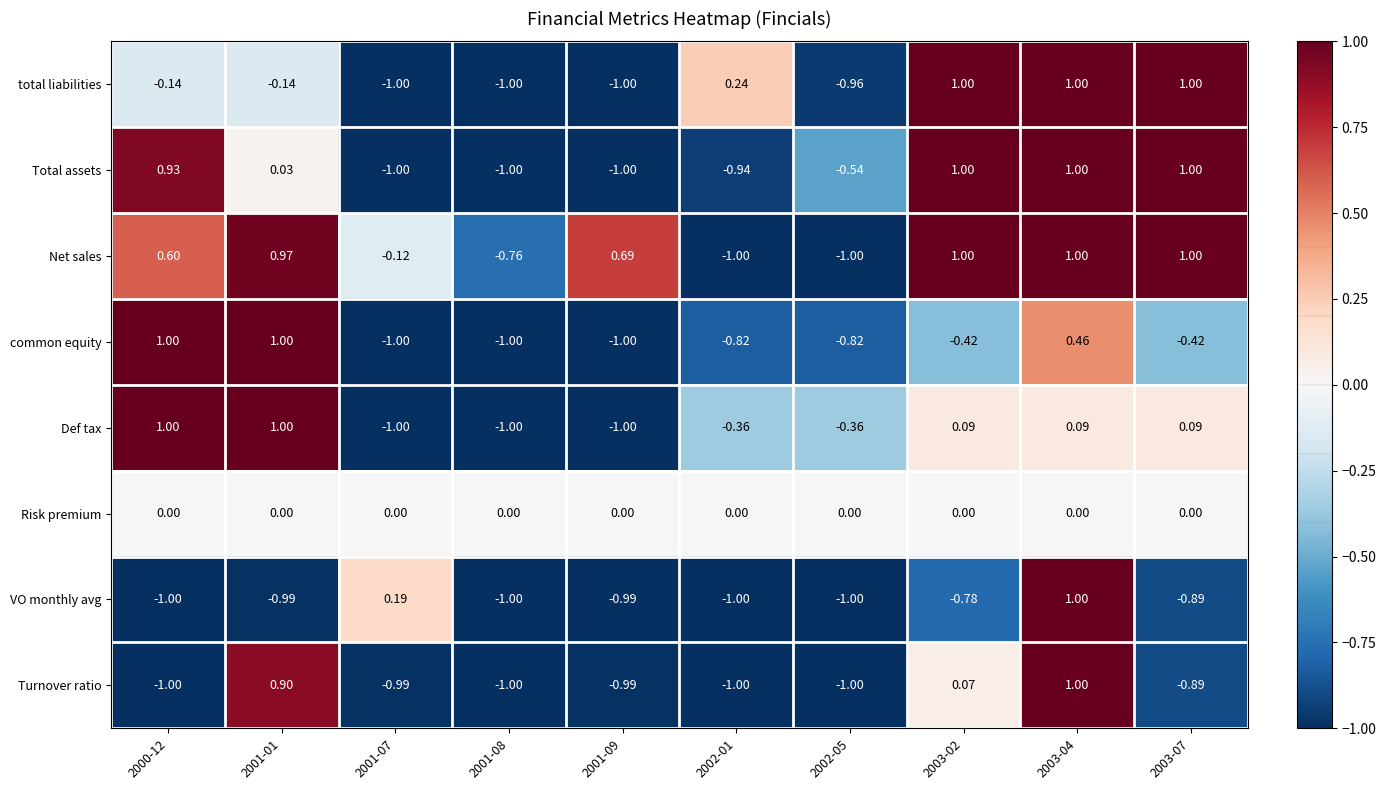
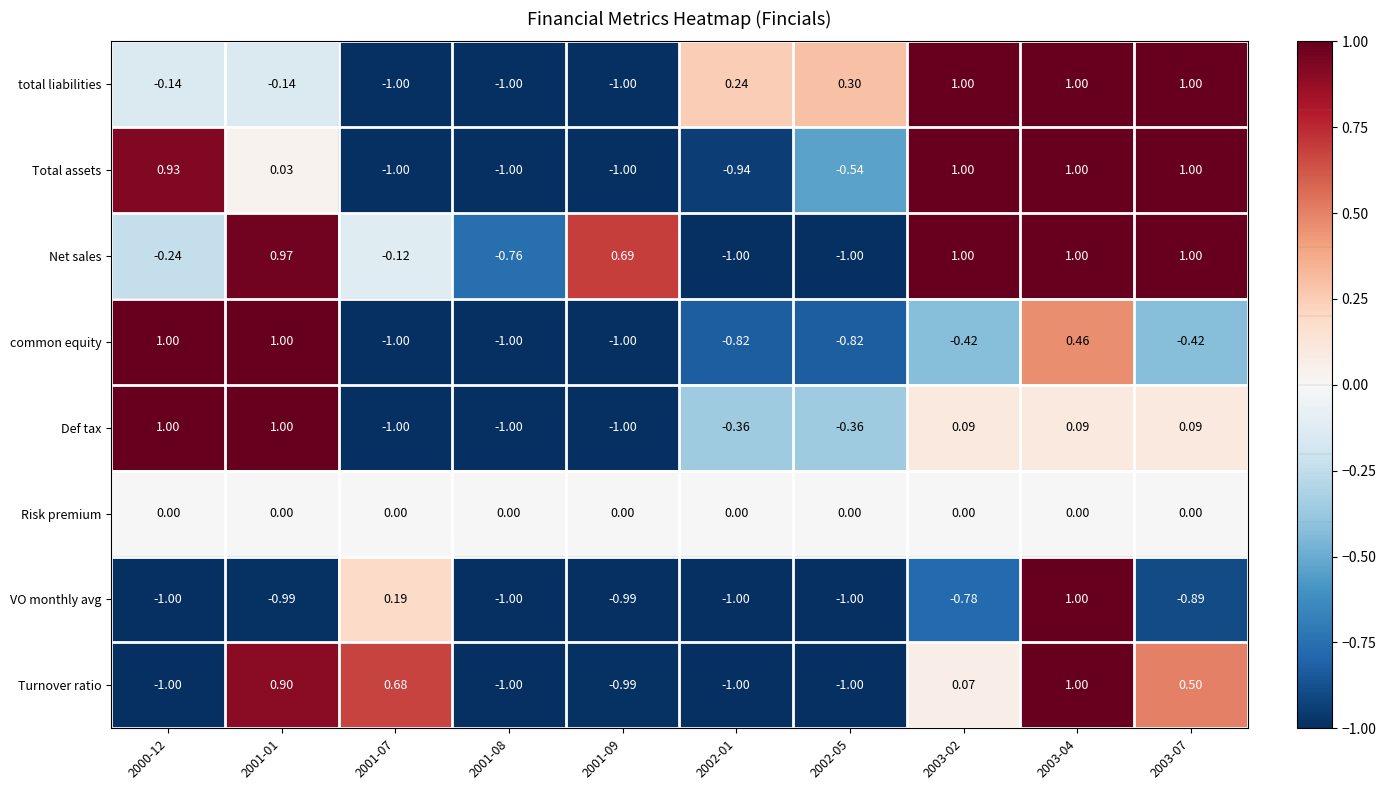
total liabilities, 2002-05: -0.96 -> 0.30
Net sales, 2000-12: 0.60 -> -0.24
Turnover ratio, 2001-07: -0.99 -> 0.68
Turnover ratio, 2003-07: -0.89 -> 0.50
